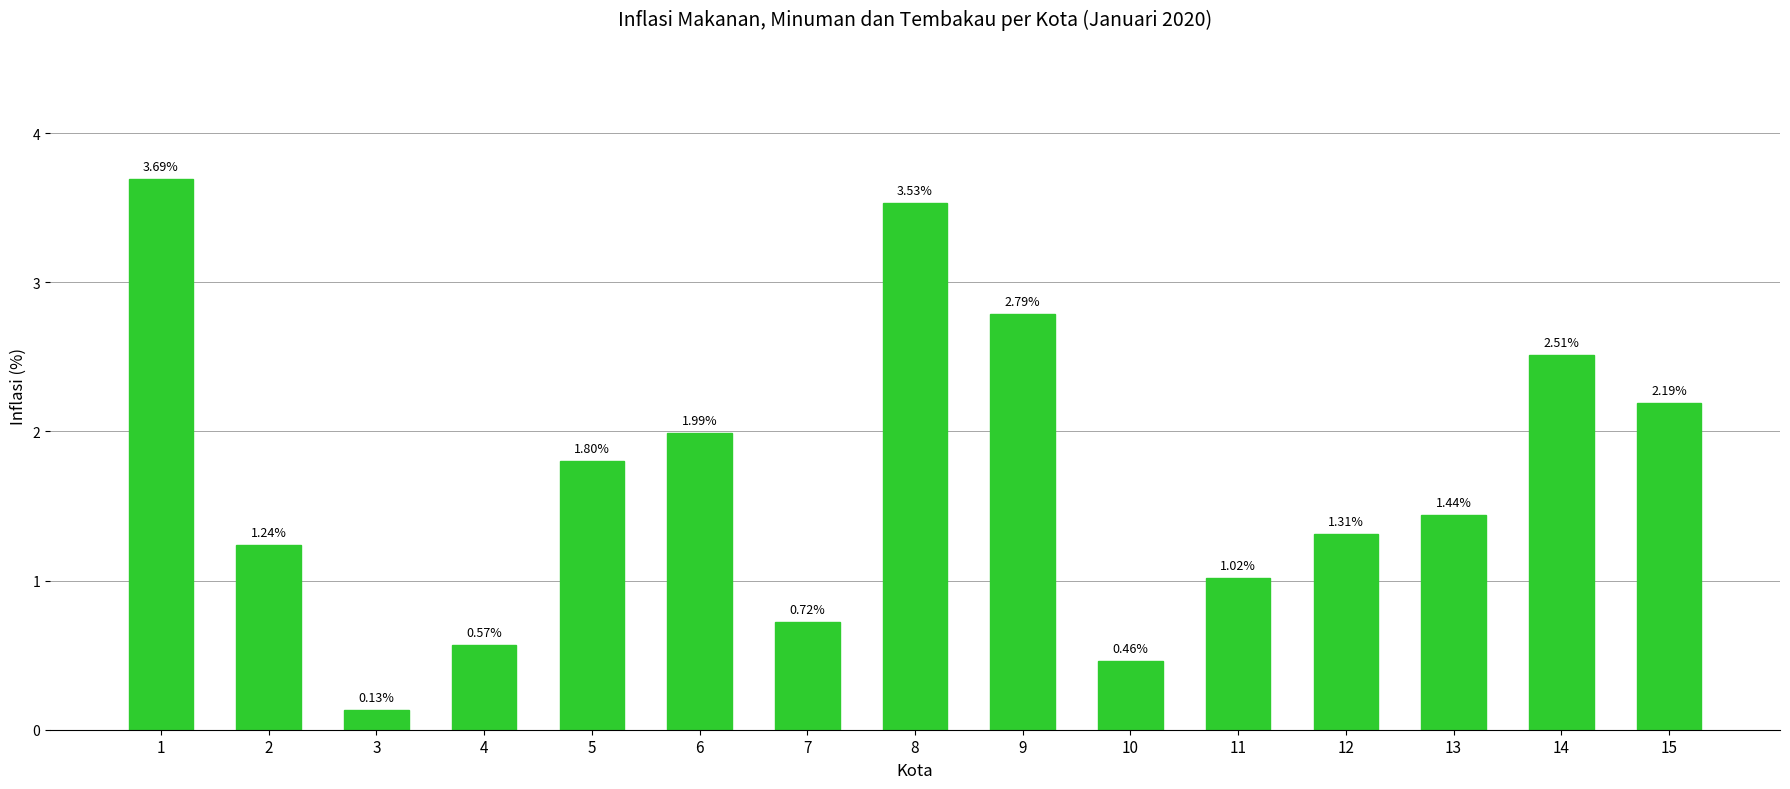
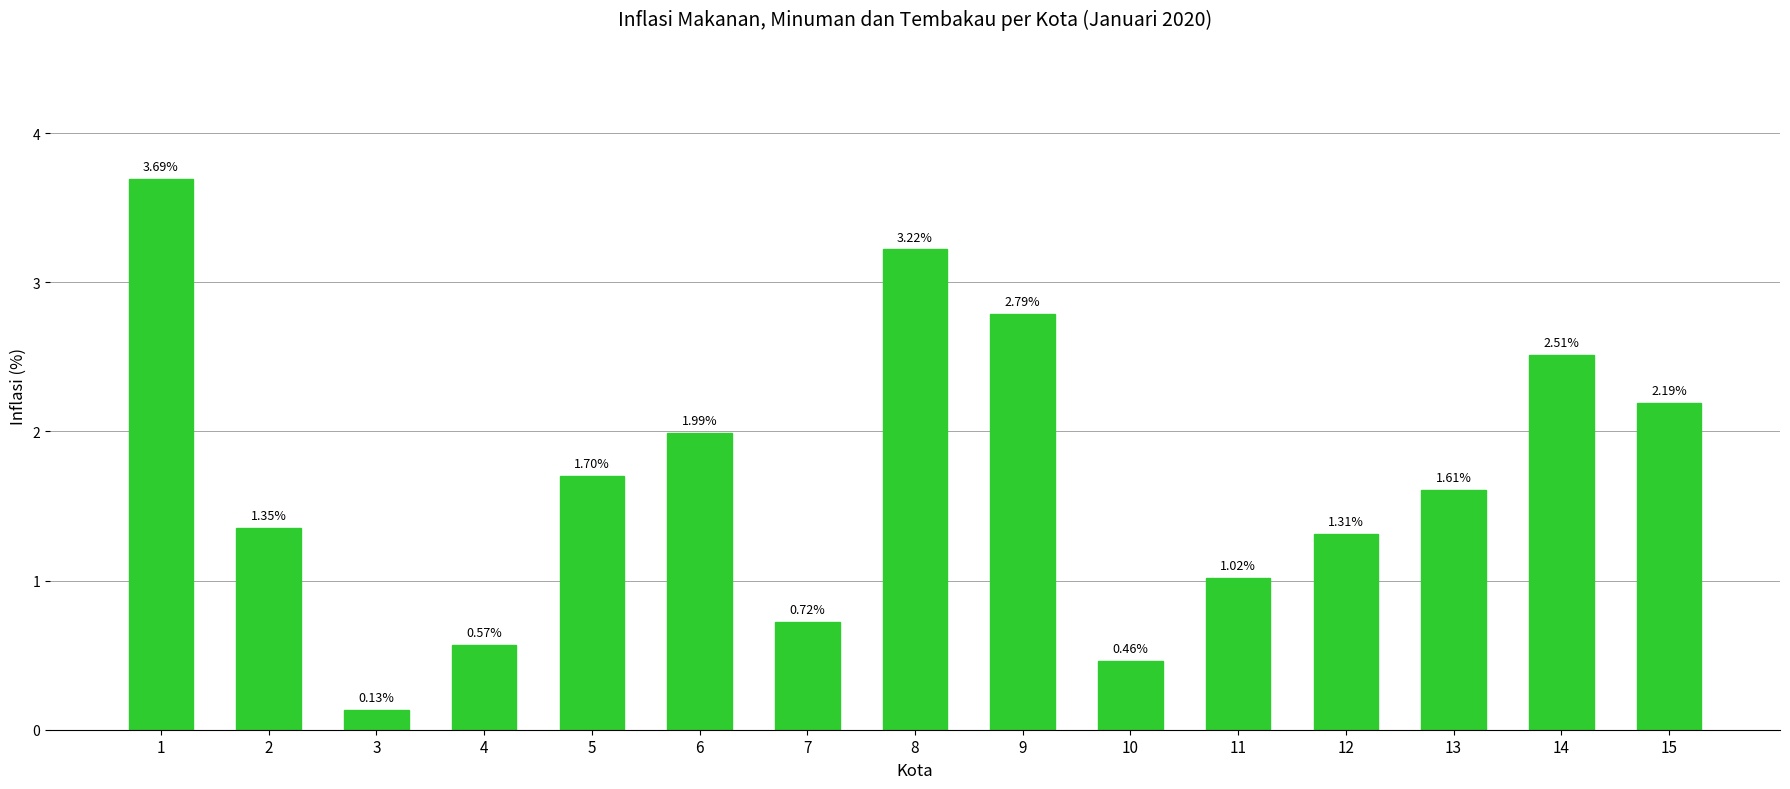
2: 1.24% -> 1.35%
5: 1.80% -> 1.70%
8: 3.53% -> 3.22%
13: 1.44% -> 1.61%
